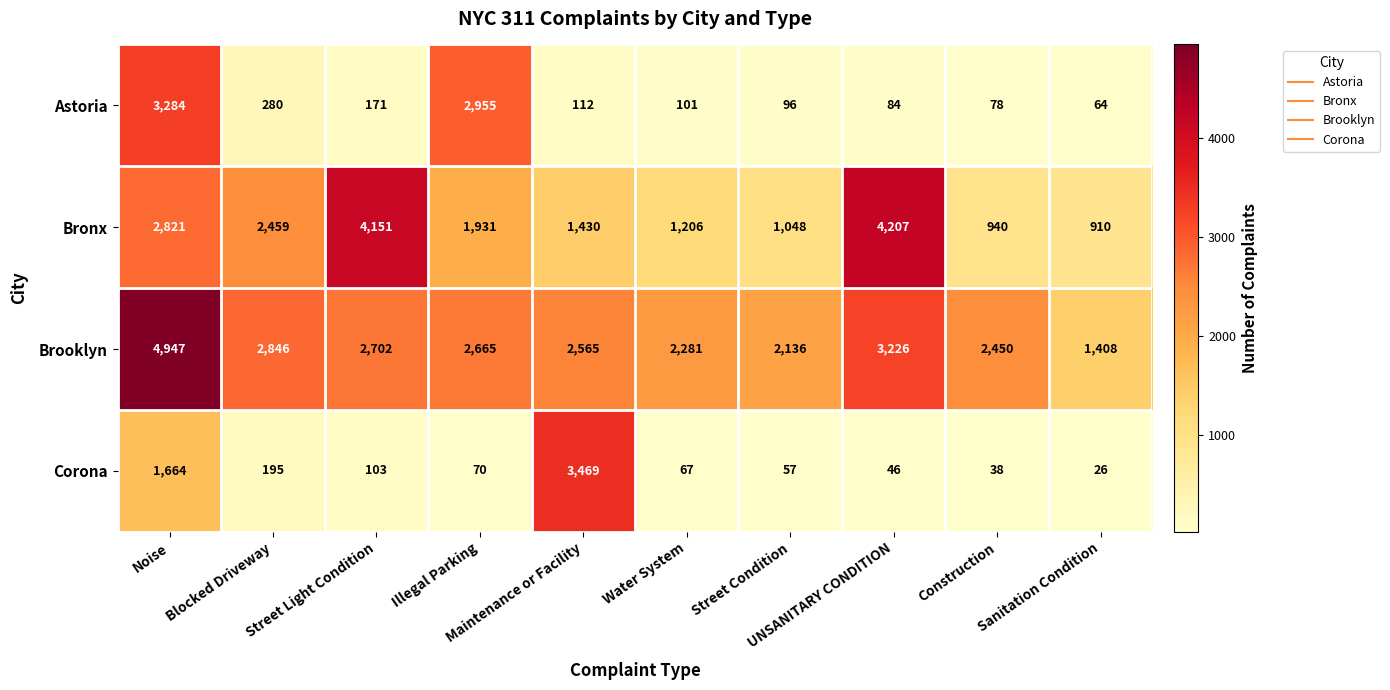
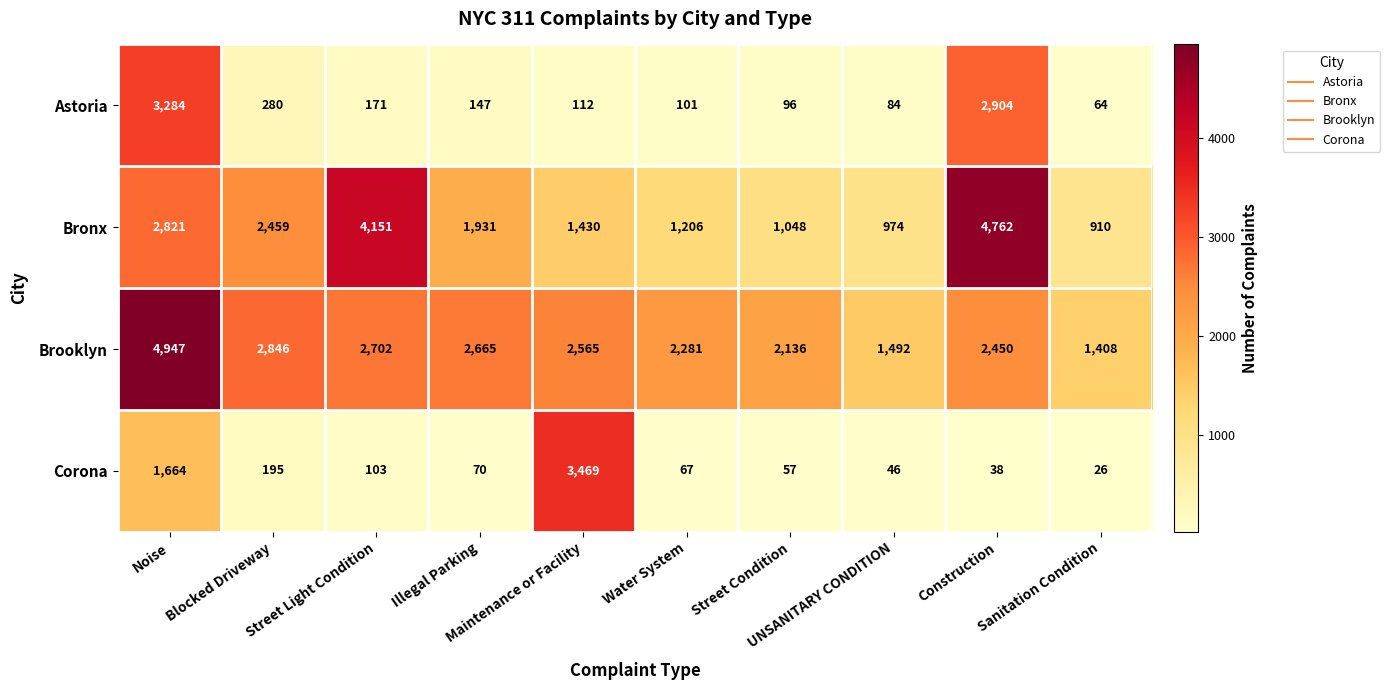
Astoria, Illegal Parking: 2,955 -> 147
Astoria, Construction: 78 -> 2,904
Bronx, UNSANITARY CONDITION: 4,207 -> 974
Bronx, Construction: 940 -> 4,762
Brooklyn, UNSANITARY CONDITION: 3,226 -> 1,492
